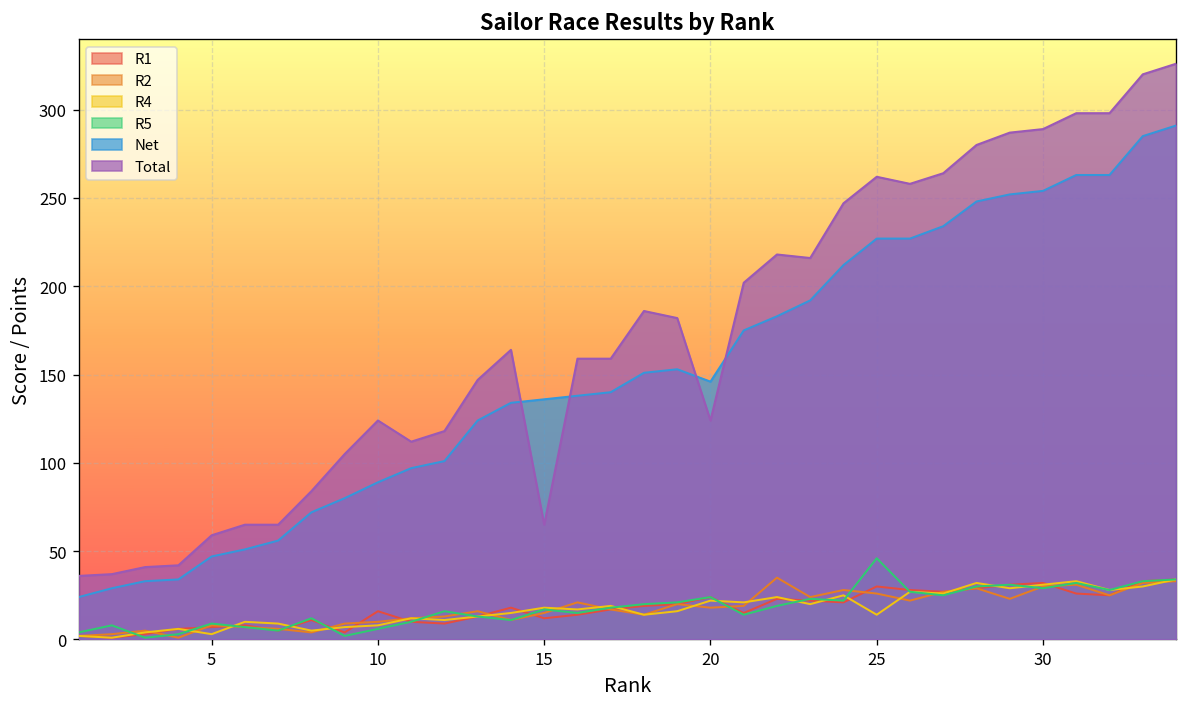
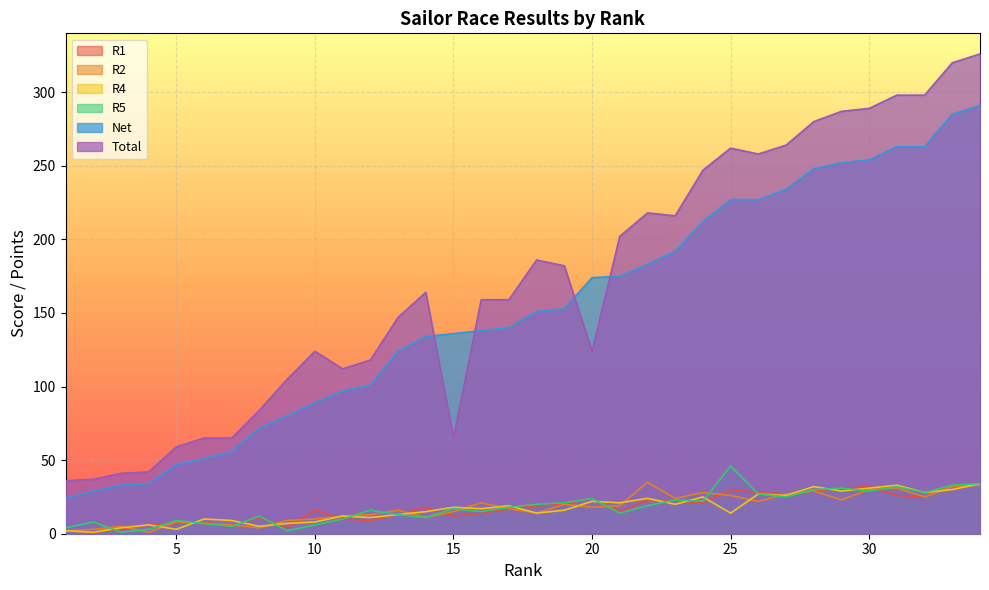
Net, 20: 146 -> 174
